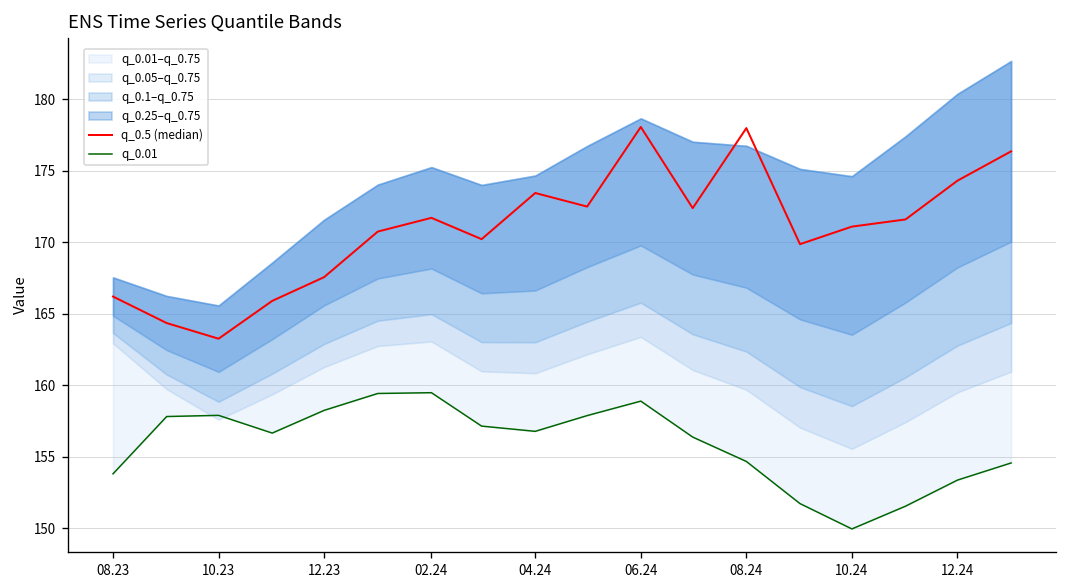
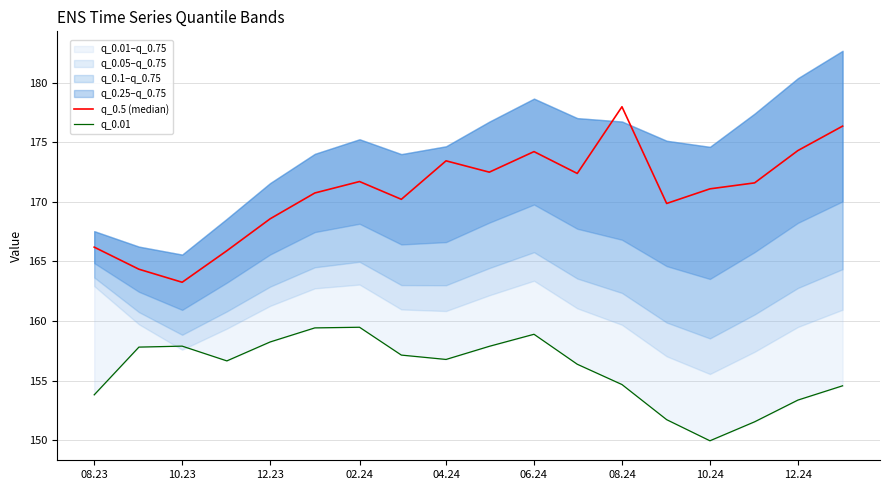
q_0.5 (median), 12.23: 167.6 -> 168.6
q_0.5 (median), 06.24: 178.1 -> 174.2
